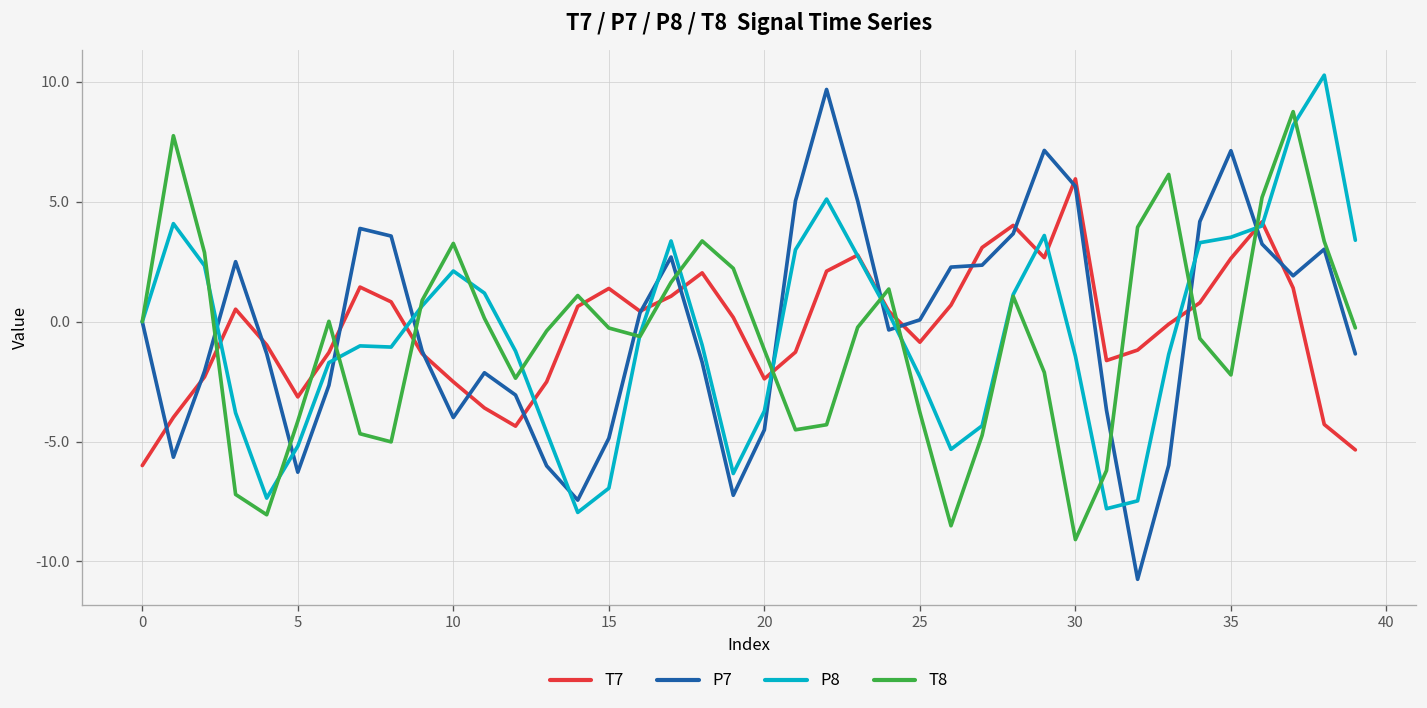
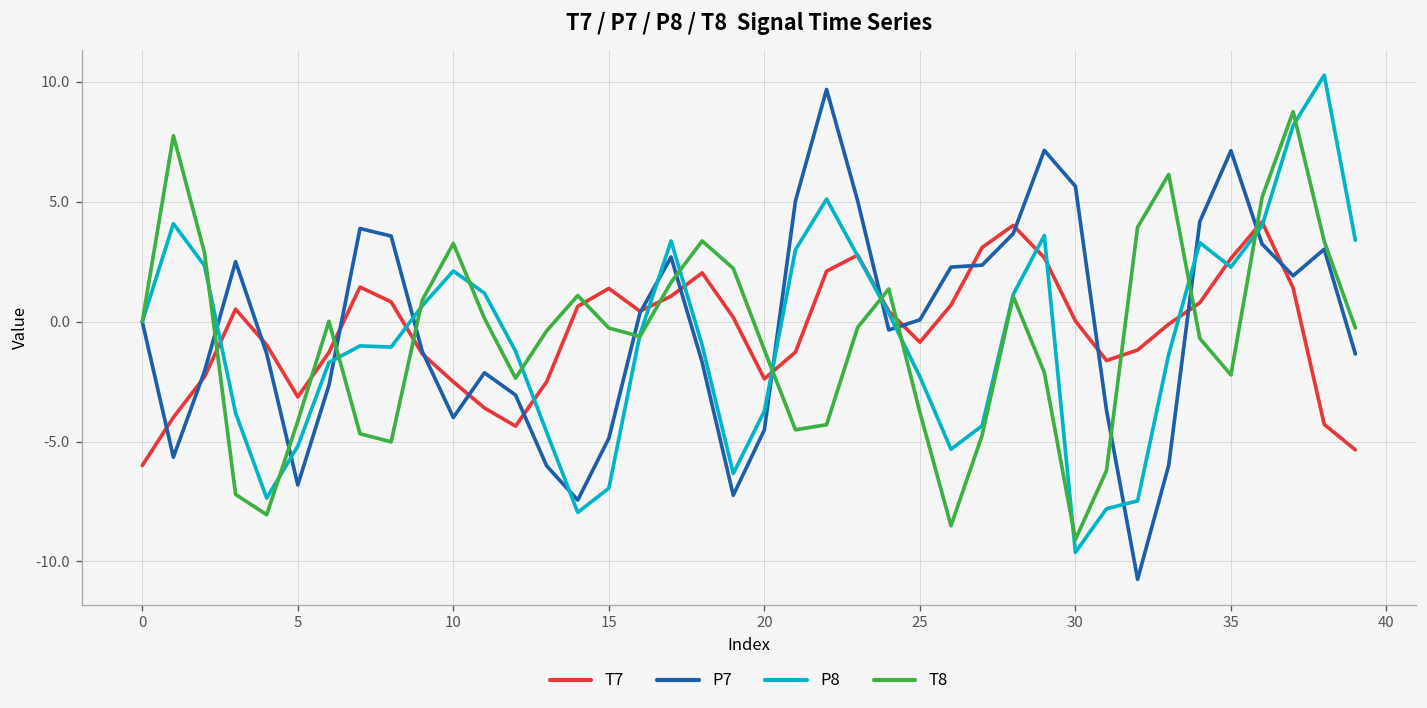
P7, 5: -6.3 -> -6.8
T7, 30: 6.0 -> 0.0
P8, 30: -1.4 -> -9.6
P8, 35: 3.5 -> 2.3
